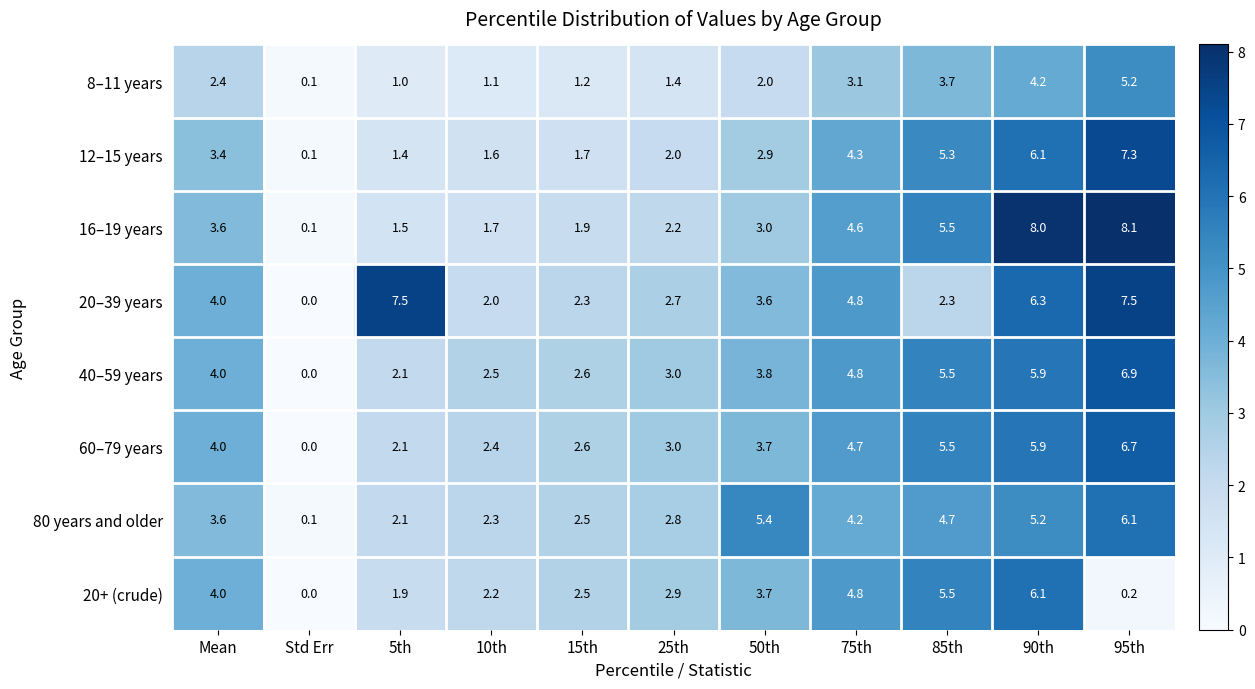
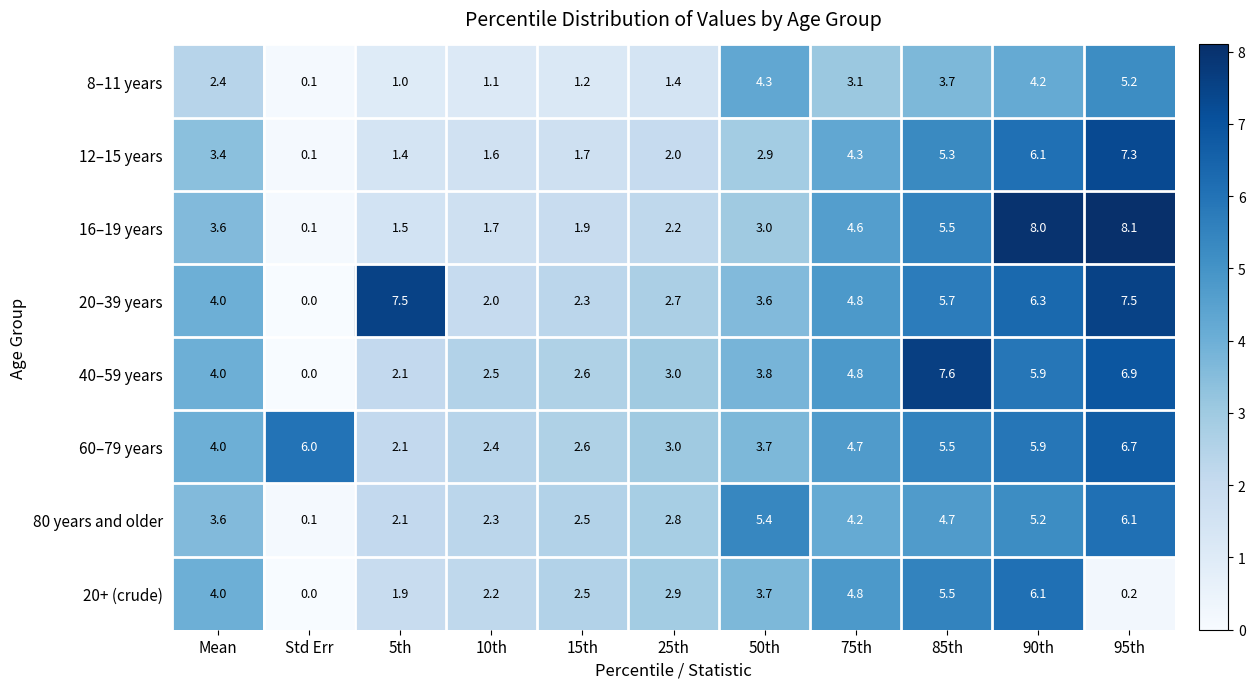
8–11 years, 50th: 2.0 -> 4.3
20–39 years, 85th: 2.3 -> 5.7
40–59 years, 85th: 5.5 -> 7.6
60–79 years, Std Err: 0.0 -> 6.0
